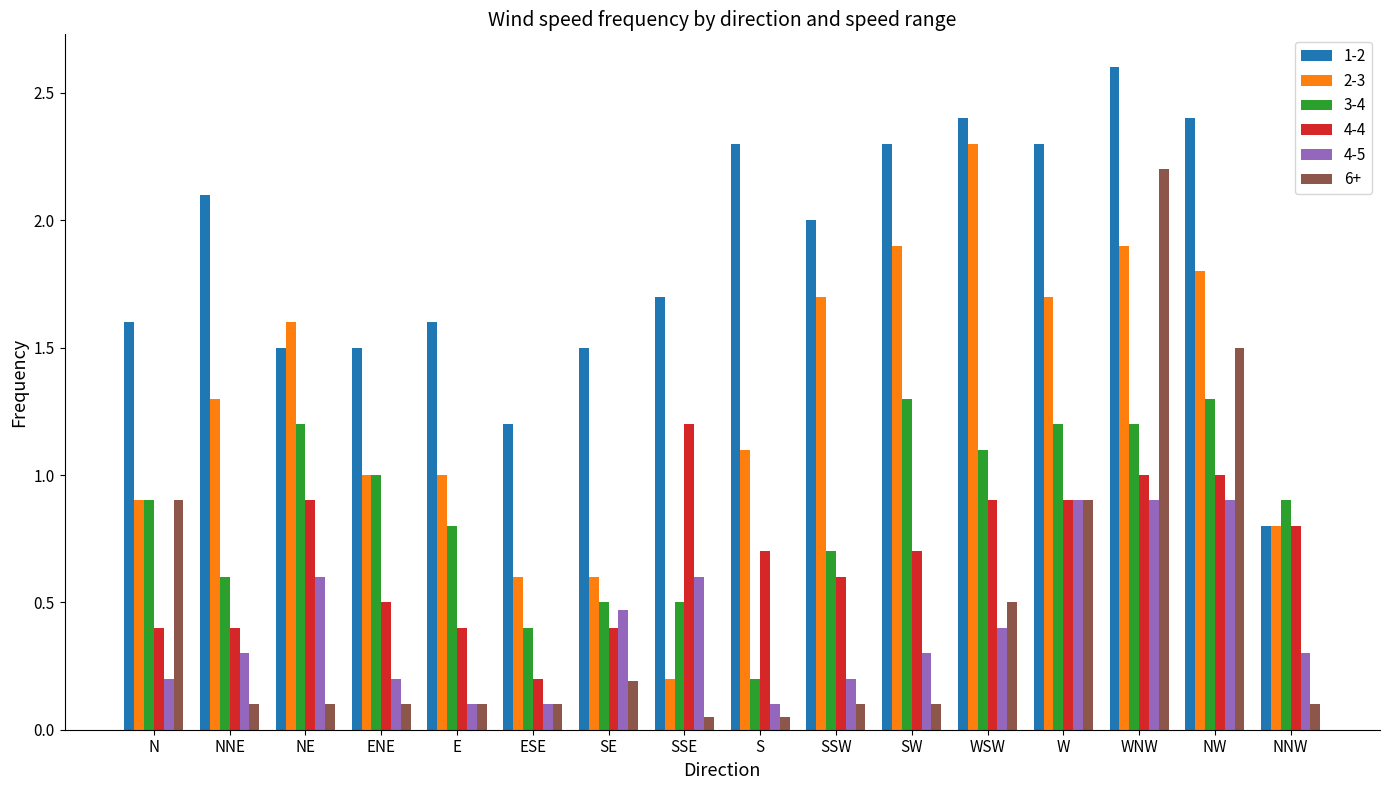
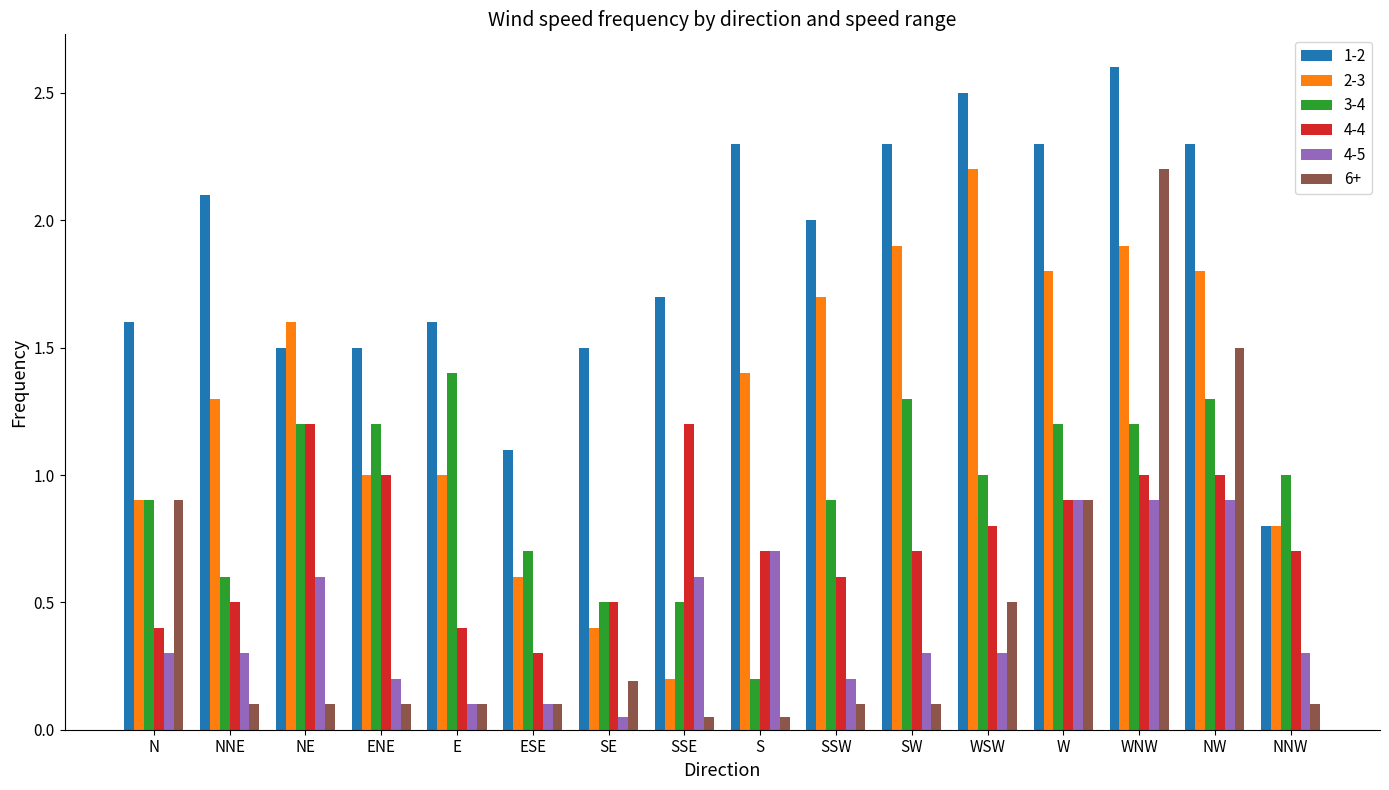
4-5, N: 0.2 -> 0.3
4-4, NNE: 0.4 -> 0.5
4-4, NE: 0.9 -> 1.2
3-4, ENE: 1.0 -> 1.2
4-4, ENE: 0.5 -> 1.0
3-4, E: 0.8 -> 1.4
1-2, ESE: 1.2 -> 1.1
3-4, ESE: 0.4 -> 0.7
4-4, ESE: 0.2 -> 0.3
2-3, SE: 0.6 -> 0.4
4-4, SE: 0.4 -> 0.5
4-5, SE: 0.47 -> 0.05
2-3, S: 1.1 -> 1.4
4-5, S: 0.1 -> 0.7
3-4, SSW: 0.7 -> 0.9
1-2, WSW: 2.4 -> 2.5
2-3, WSW: 2.3 -> 2.2
3-4, WSW: 1.1 -> 1.0
4-4, WSW: 0.9 -> 0.8
4-5, WSW: 0.4 -> 0.3
2-3, W: 1.7 -> 1.8
1-2, NW: 2.4 -> 2.3
3-4, NNW: 0.9 -> 1.0
4-4, NNW: 0.8 -> 0.7
